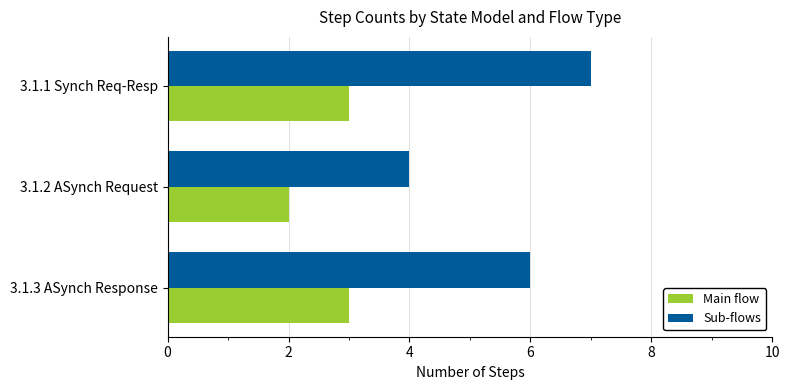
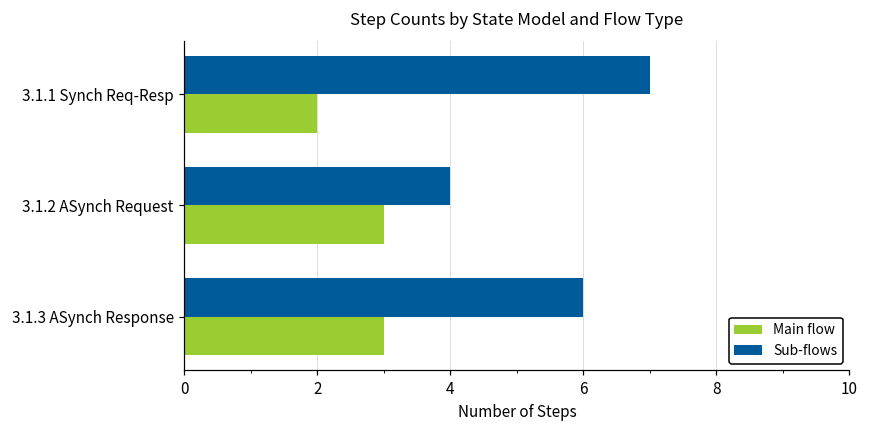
Main flow, 3.1.1 Synch Req-Resp: 3 -> 2
Main flow, 3.1.2 ASynch Request: 2 -> 3
